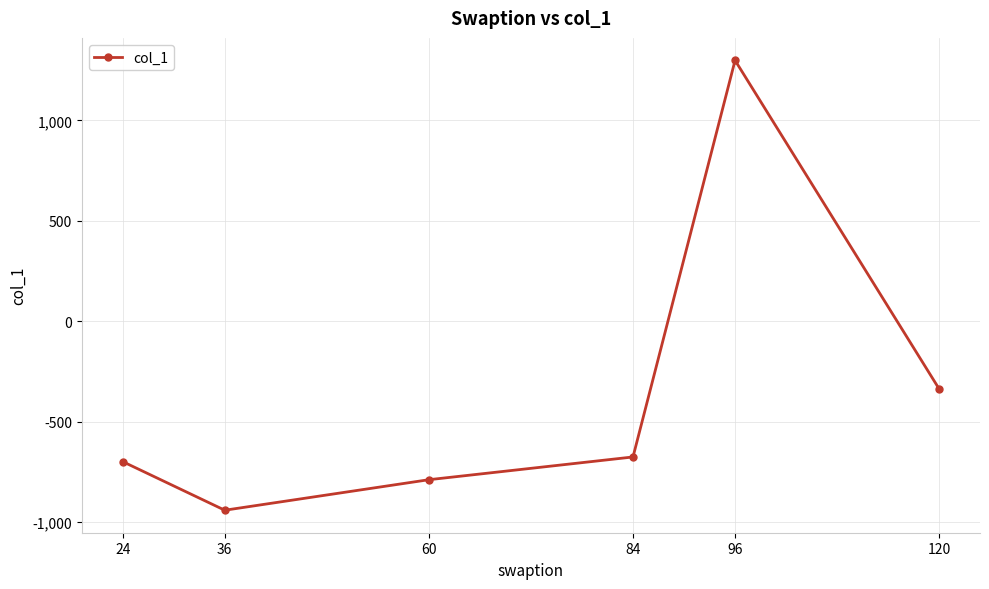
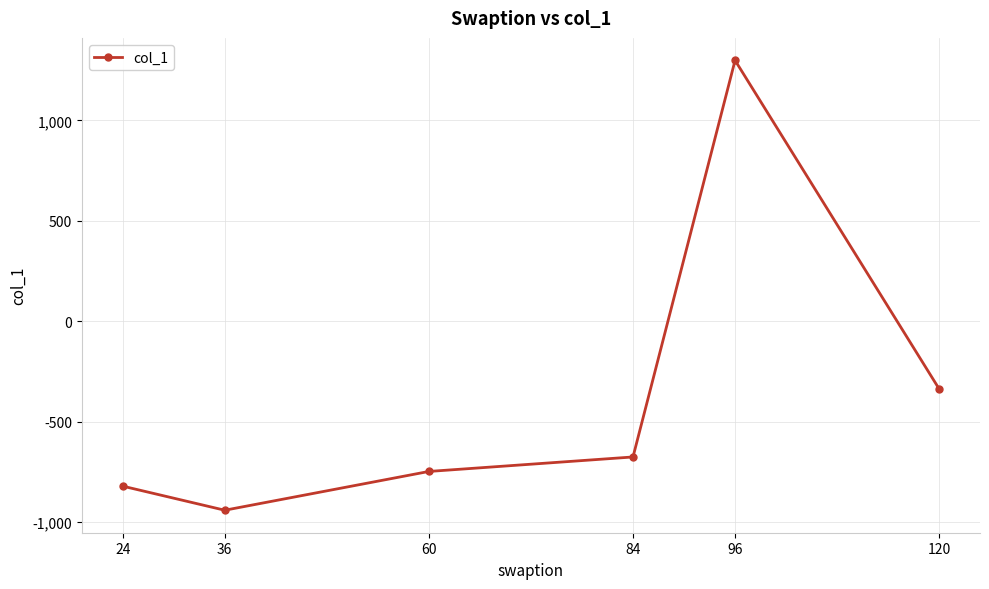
24: -700 -> -820
60: -790 -> -750
